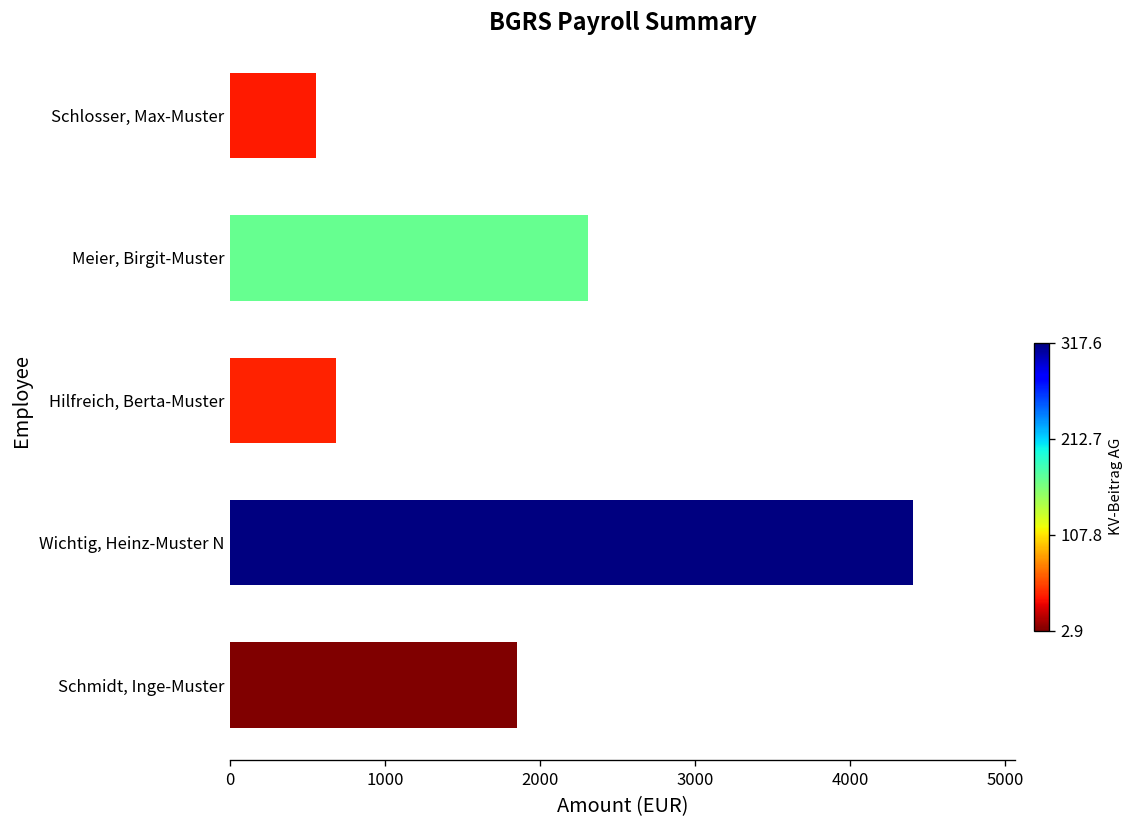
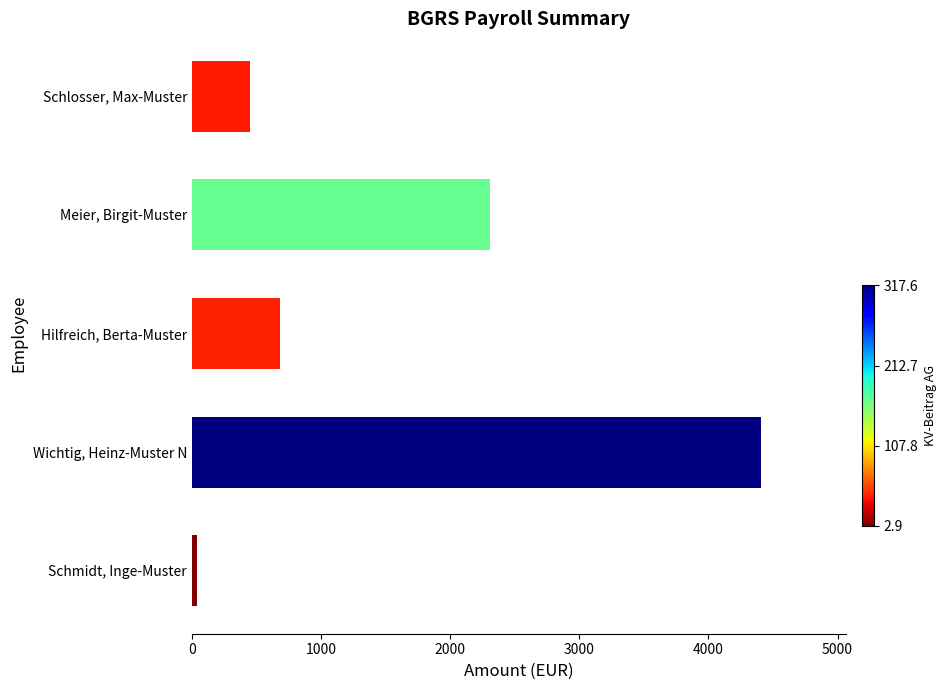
Schlosser, Max-Muster: 550 -> 450
Schmidt, Inge-Muster: 1850 -> 40
